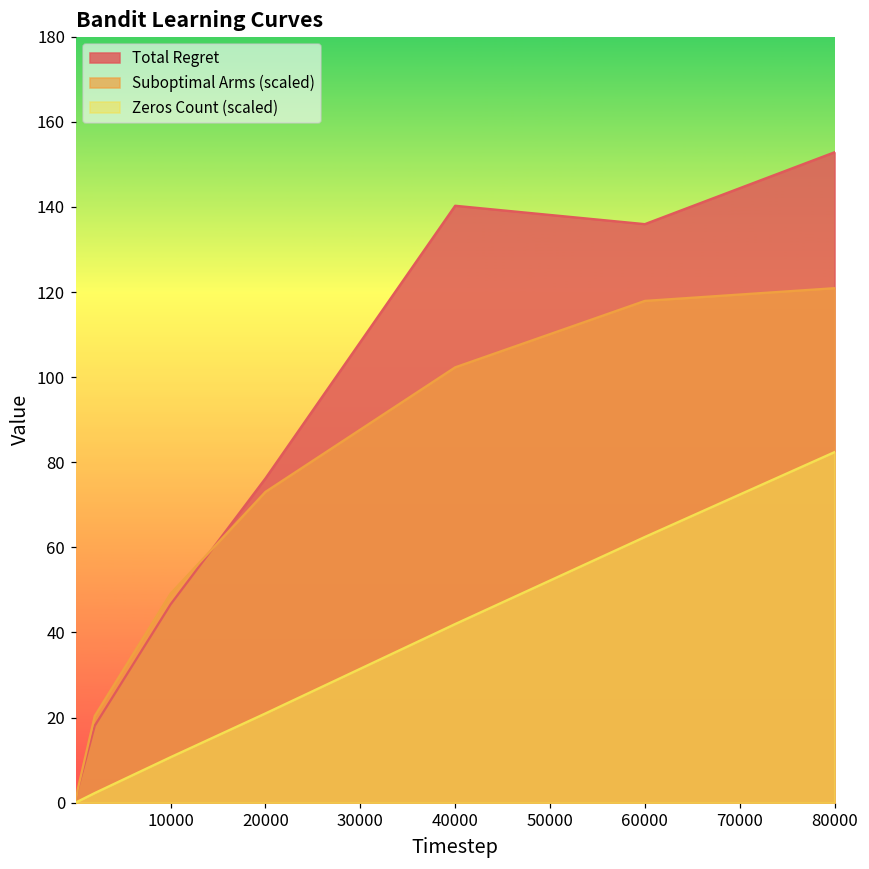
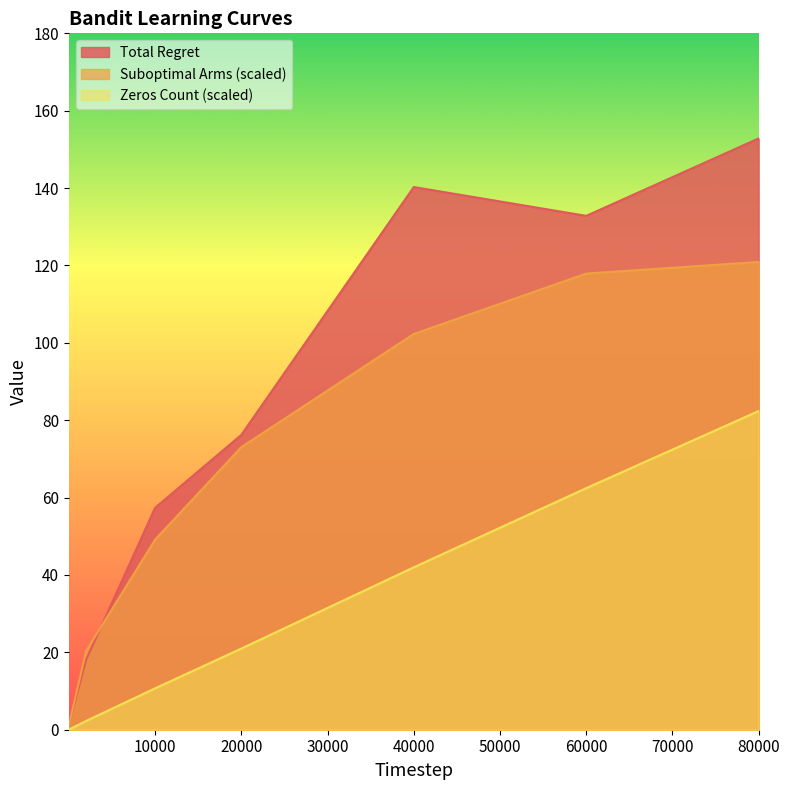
Total Regret, 10000: 47 -> 57
Total Regret, 60000: 136 -> 133
